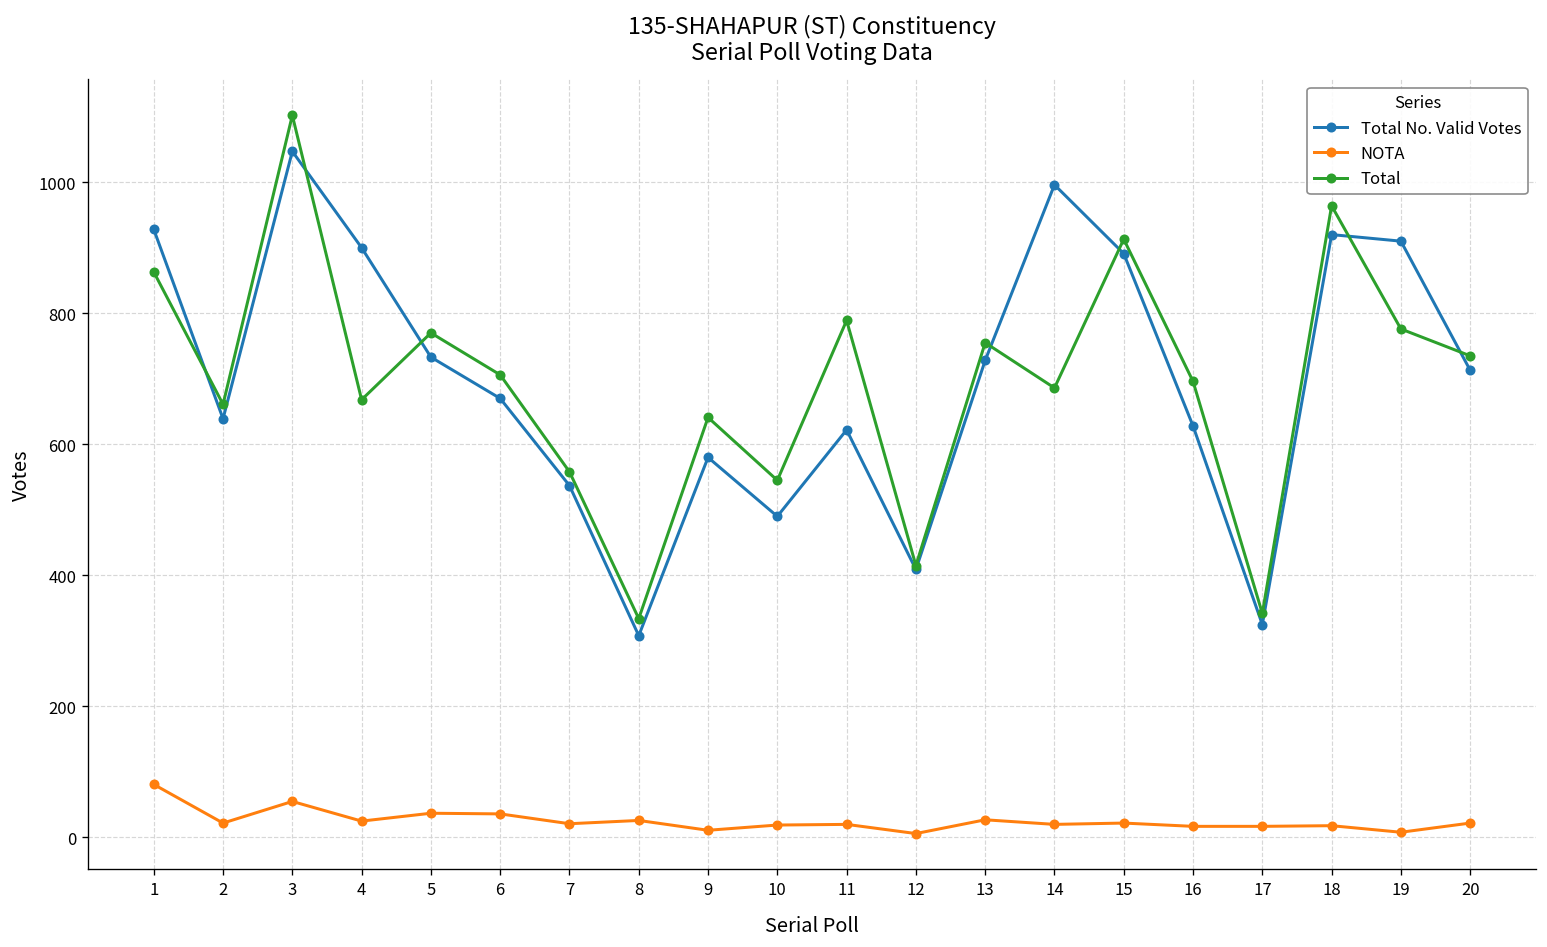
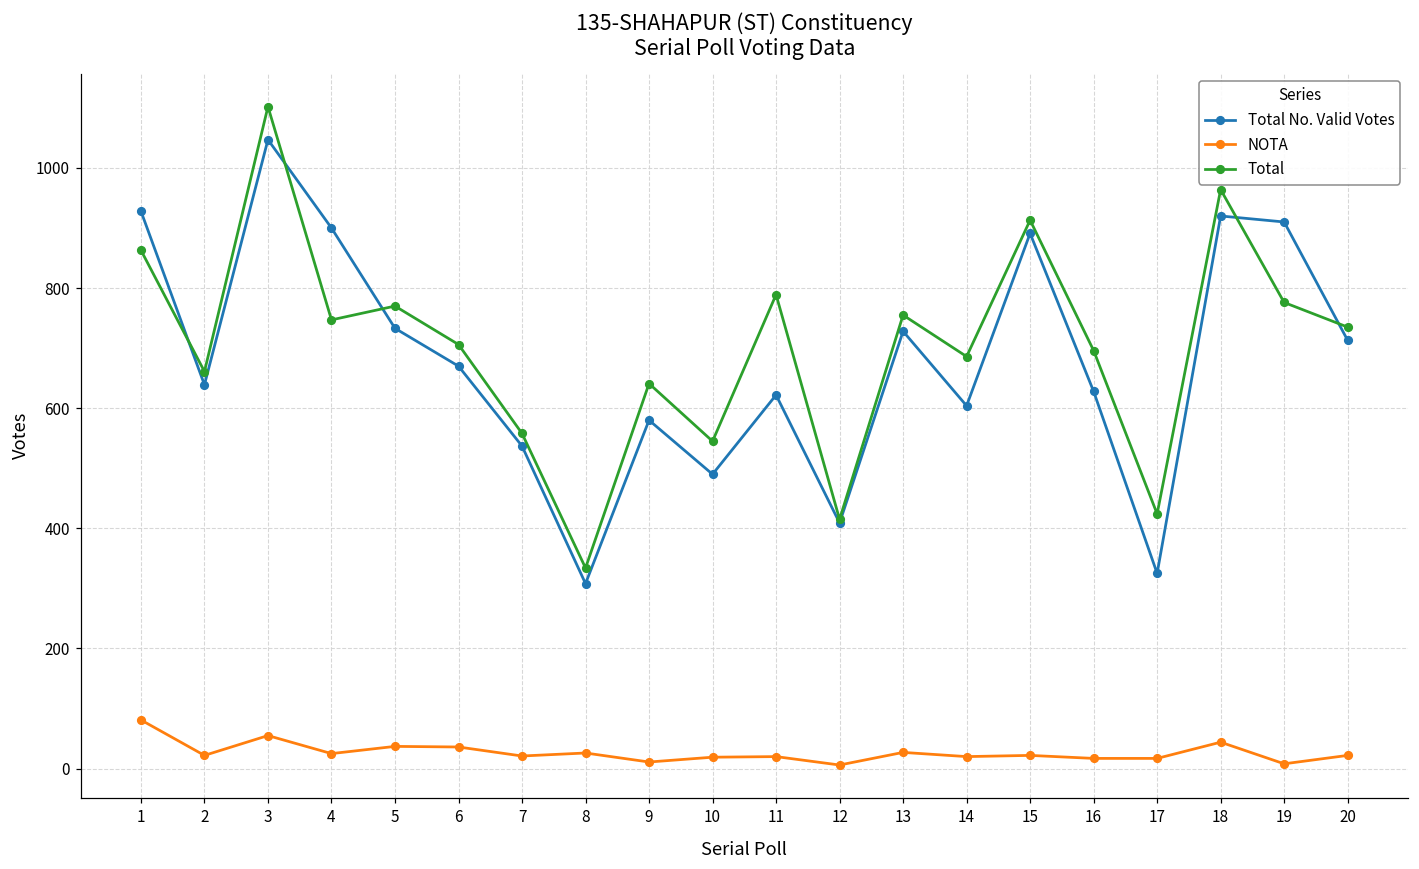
Total, 4: 670 -> 750
Total No. Valid Votes, 14: 1000 -> 600
Total, 17: 340 -> 420
NOTA, 18: 20 -> 40
